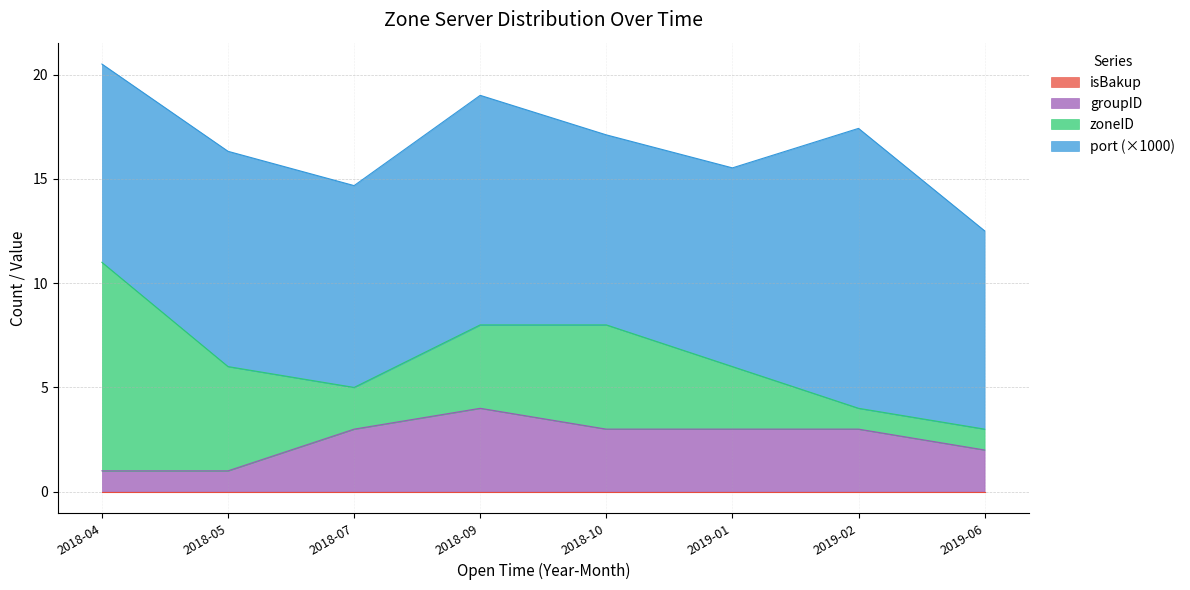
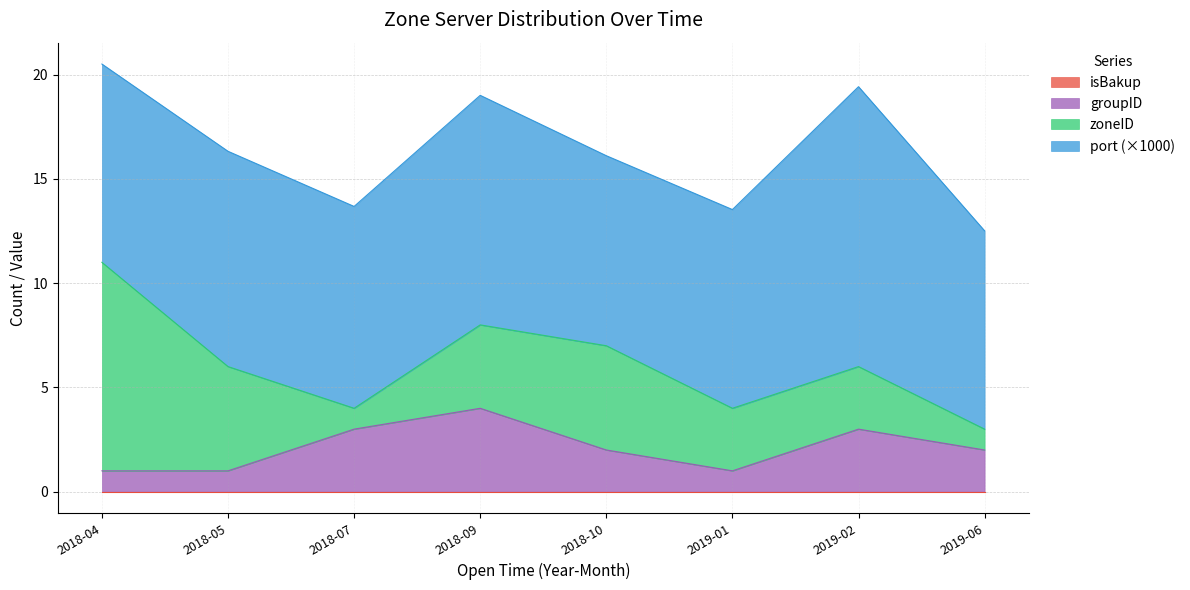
zoneID, 2018-07: 2 -> 1
groupID, 2018-10: 3 -> 2
groupID, 2019-01: 3 -> 1
zoneID, 2019-02: 1 -> 3
